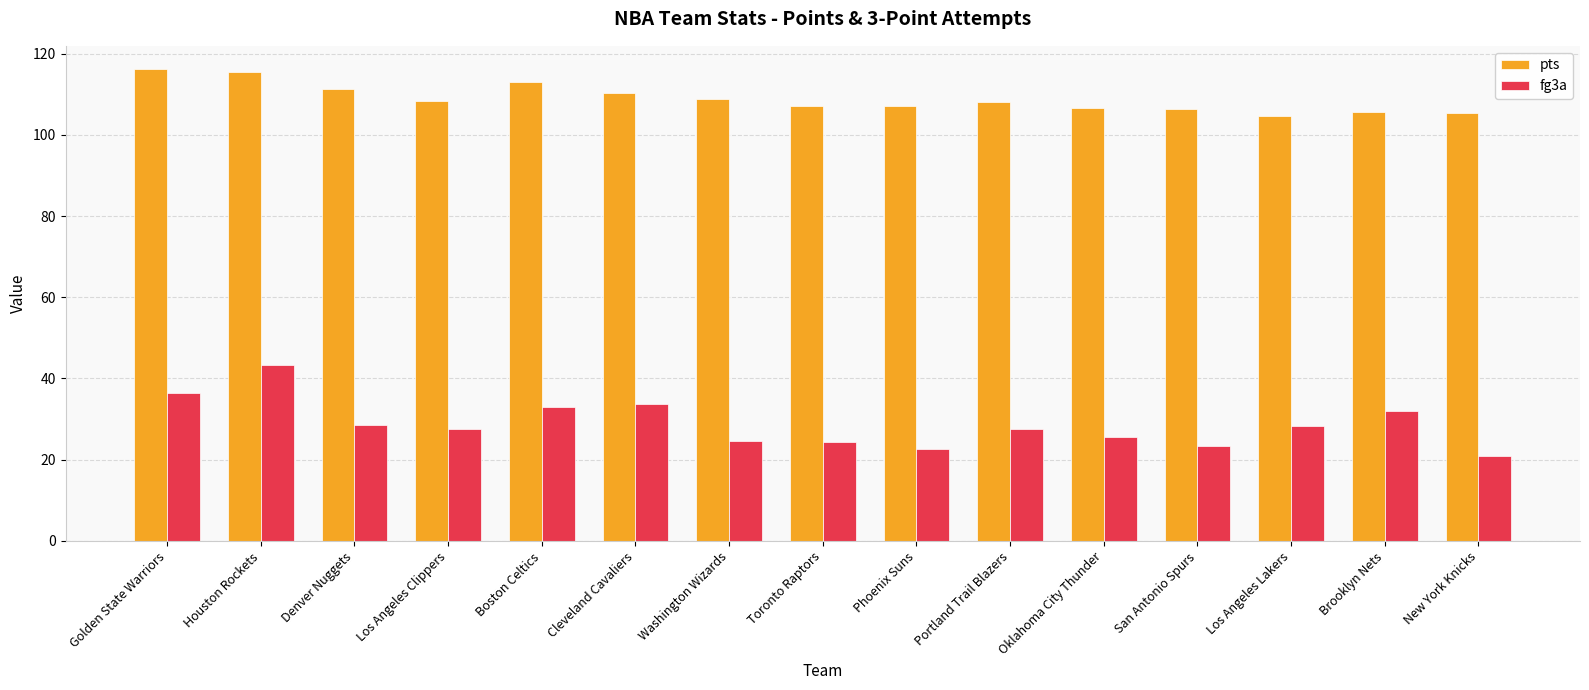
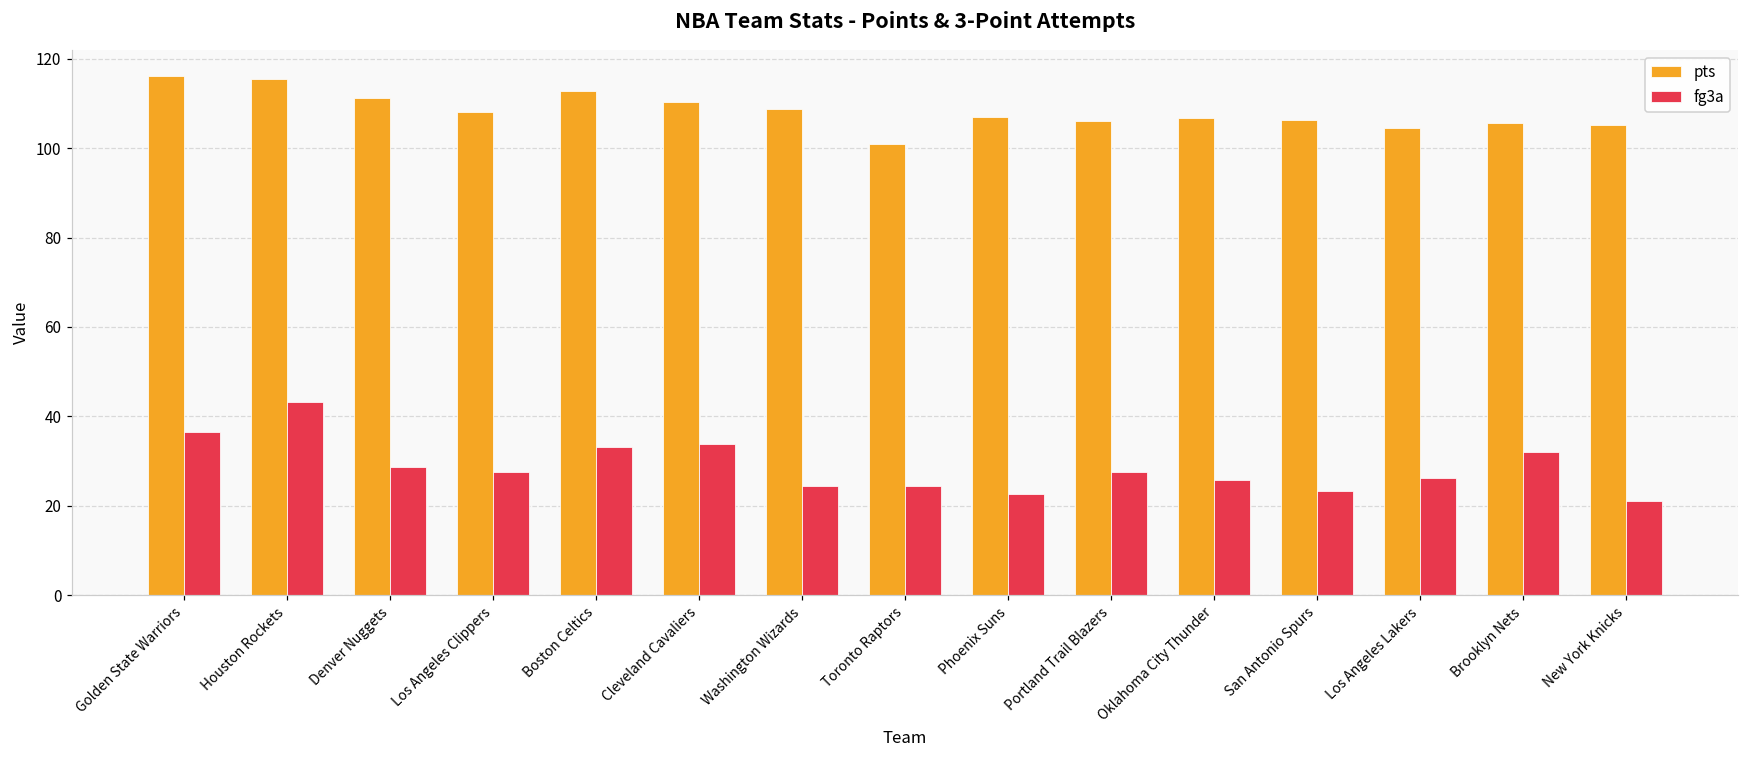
pts, Toronto Raptors: 107 -> 101
pts, Portland Trail Blazers: 108 -> 106
fg3a, Los Angeles Lakers: 28 -> 26
